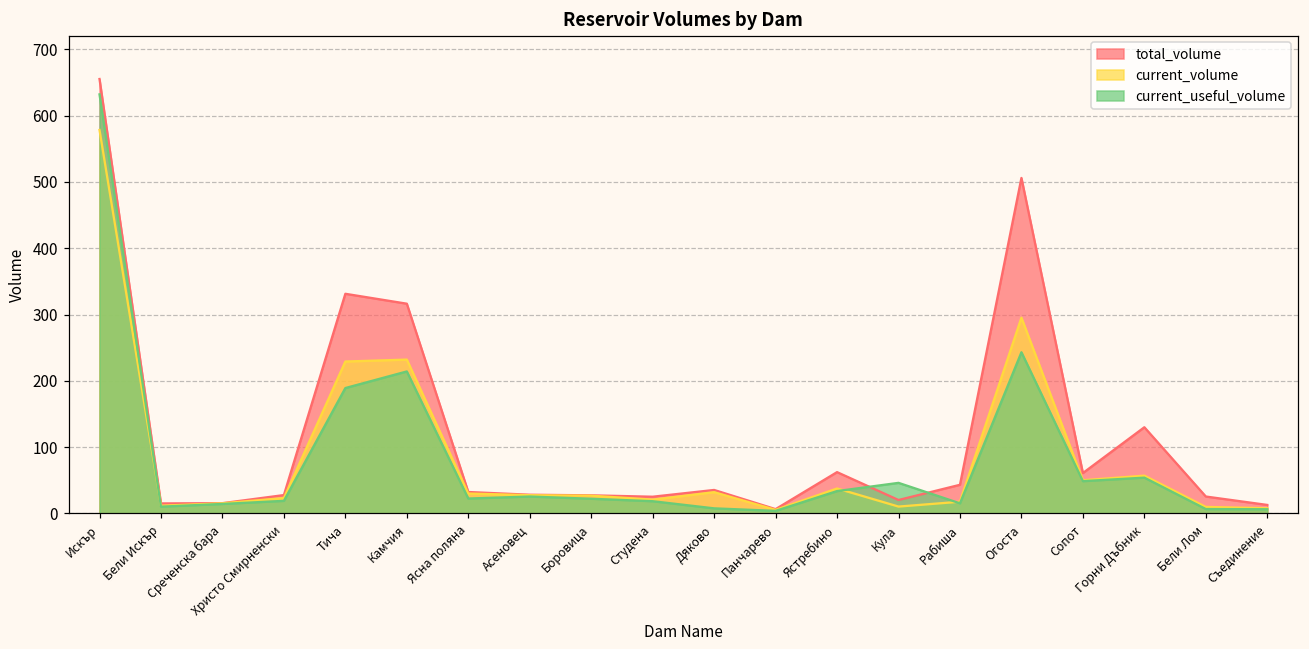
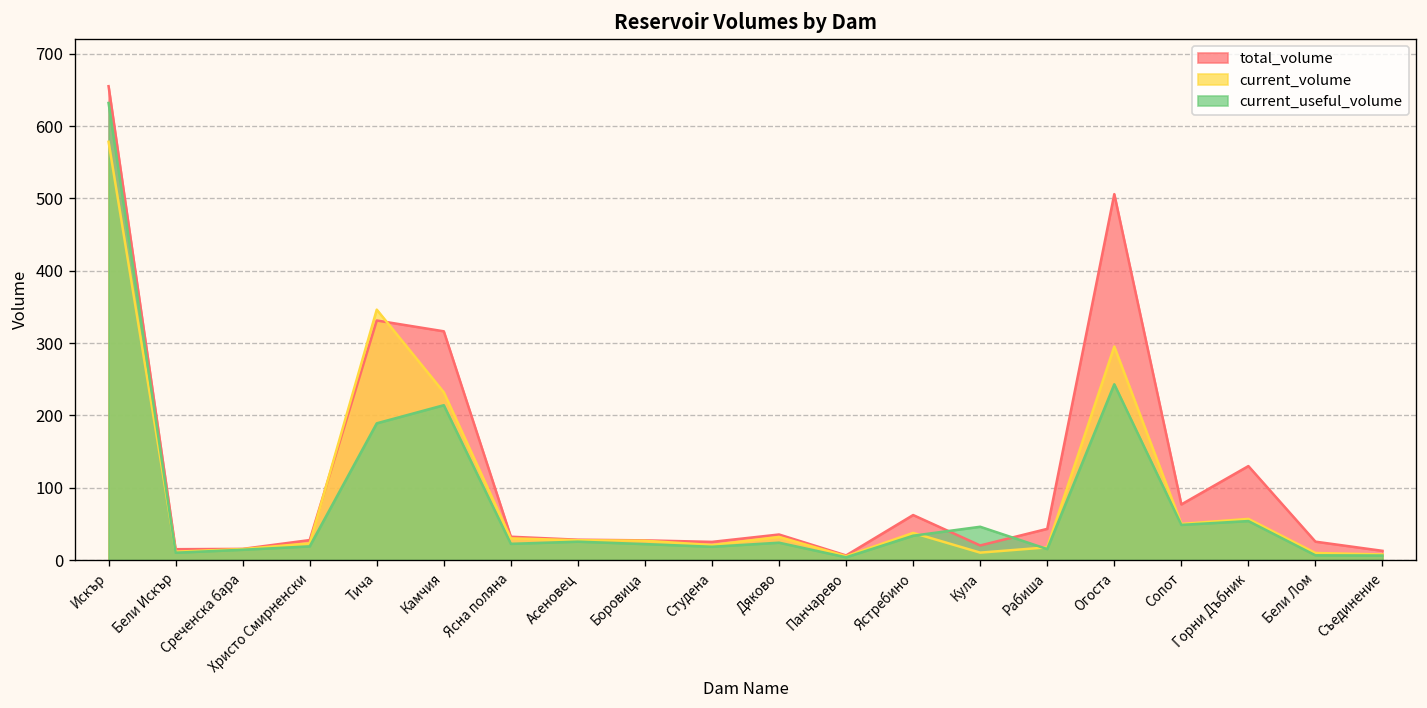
current_volume, Тича: 230 -> 350
current_useful_volume, Дяково: 10 -> 20
total_volume, Сопот: 60 -> 80
